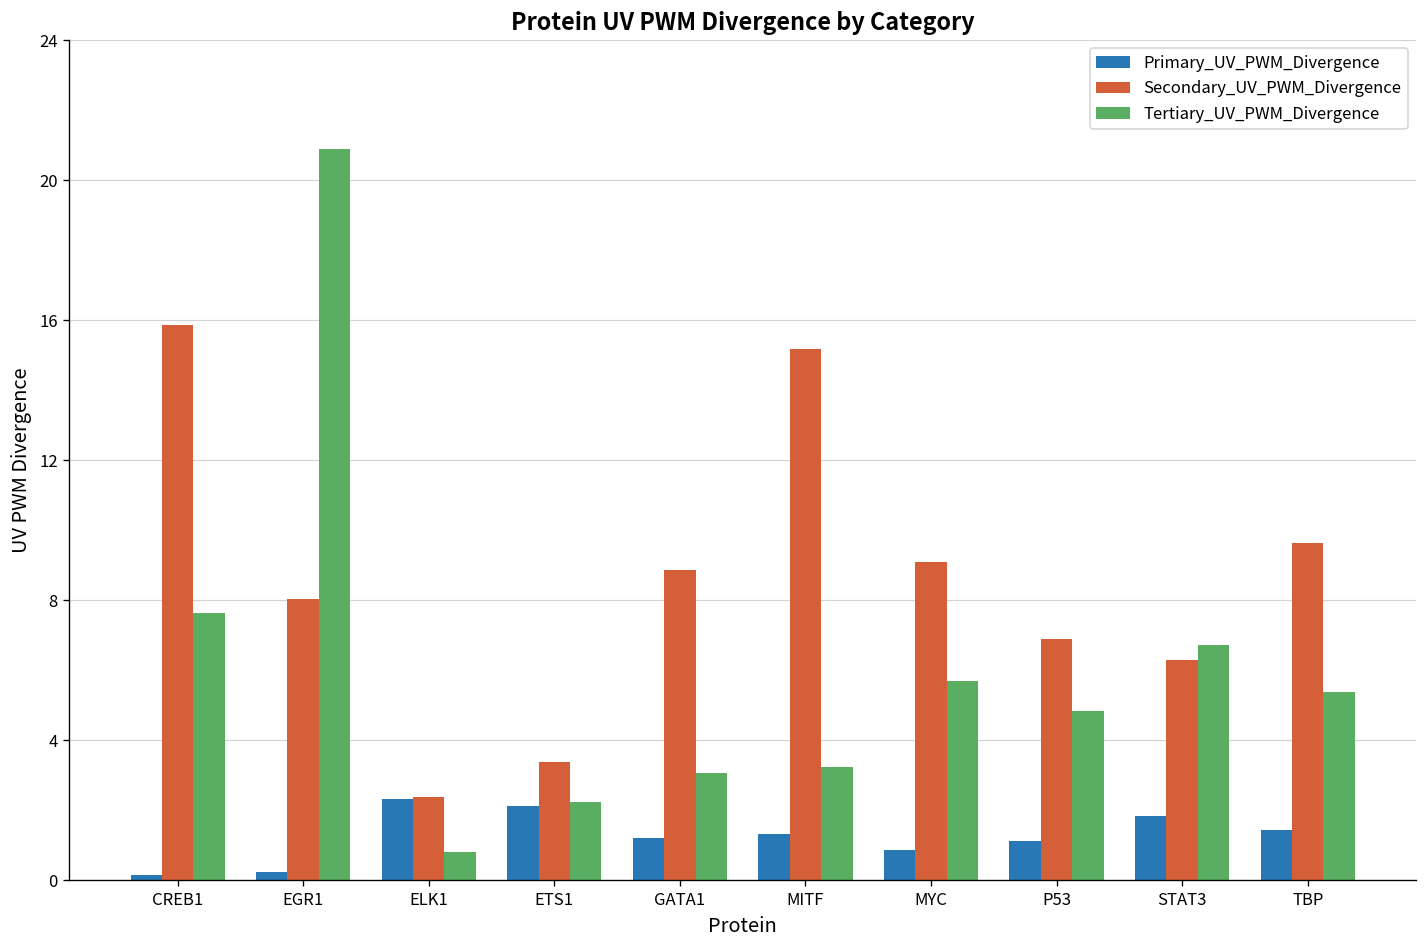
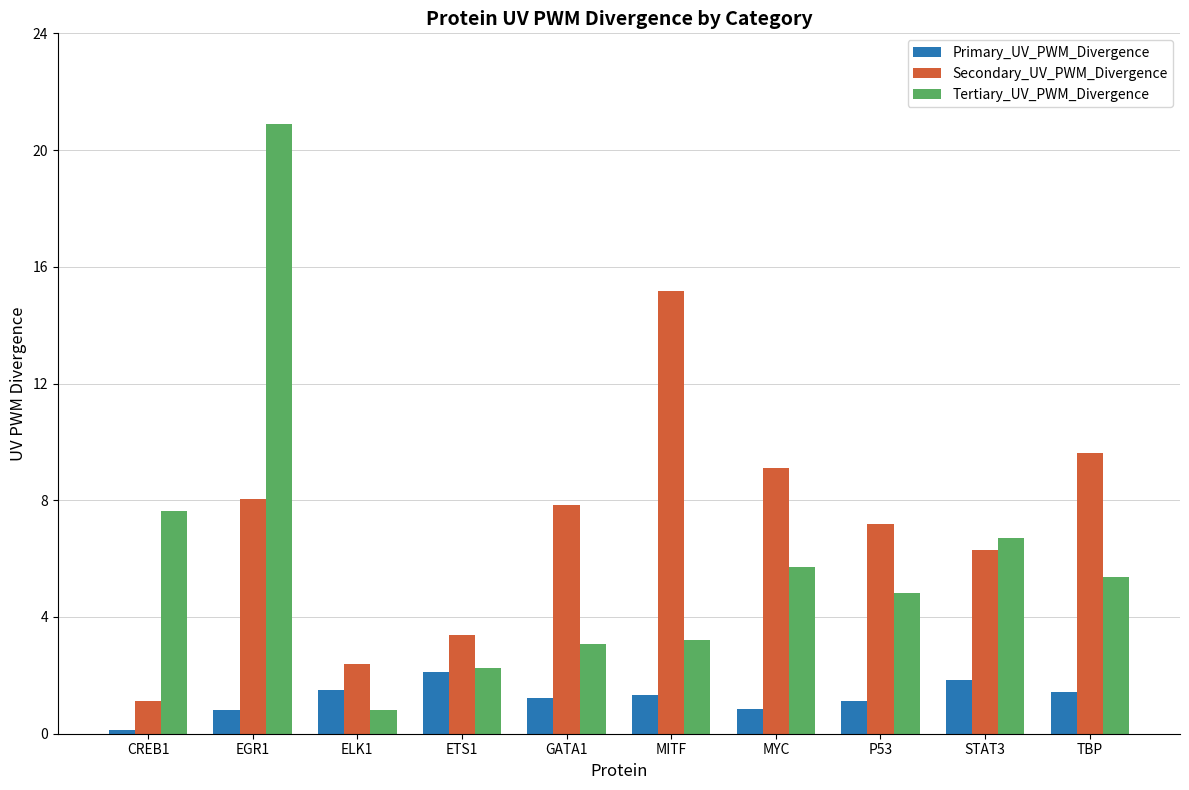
Secondary_UV_PWM_Divergence, CREB1: 15.9 -> 1.1
Primary_UV_PWM_Divergence, EGR1: 0.3 -> 0.8
Primary_UV_PWM_Divergence, ELK1: 2.3 -> 1.5
Secondary_UV_PWM_Divergence, GATA1: 8.9 -> 7.8
Secondary_UV_PWM_Divergence, P53: 6.9 -> 7.2
